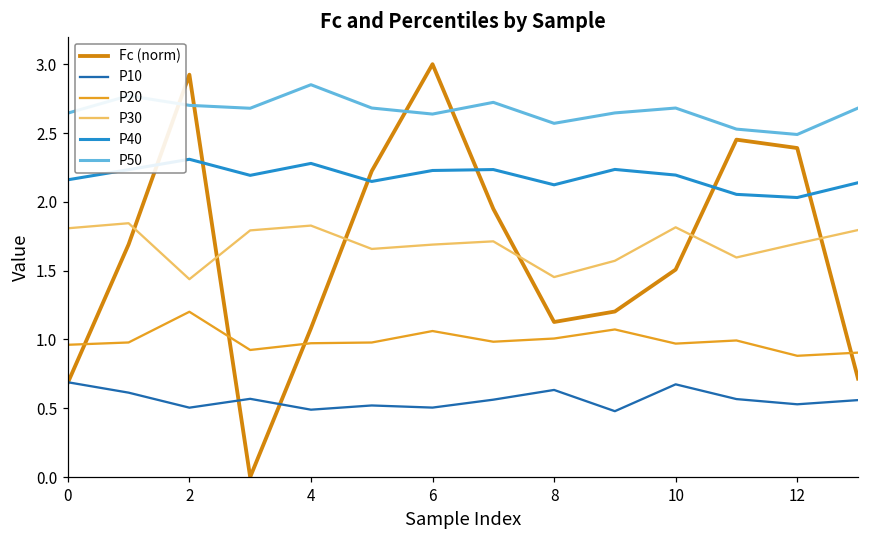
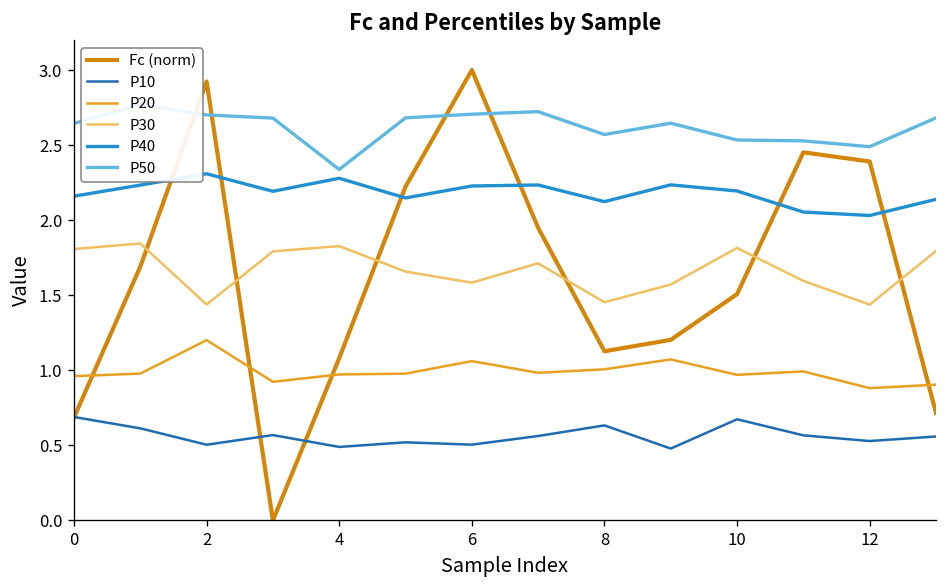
P50, 4: 2.85 -> 2.34
P30, 6: 1.69 -> 1.58
P50, 6: 2.64 -> 2.71
P50, 10: 2.68 -> 2.53
P30, 12: 1.70 -> 1.44
